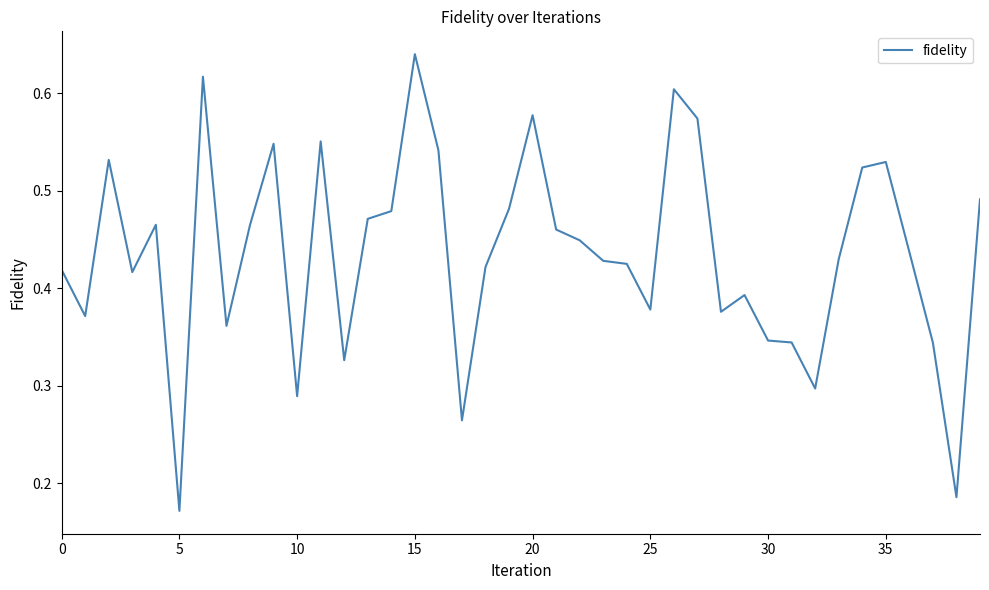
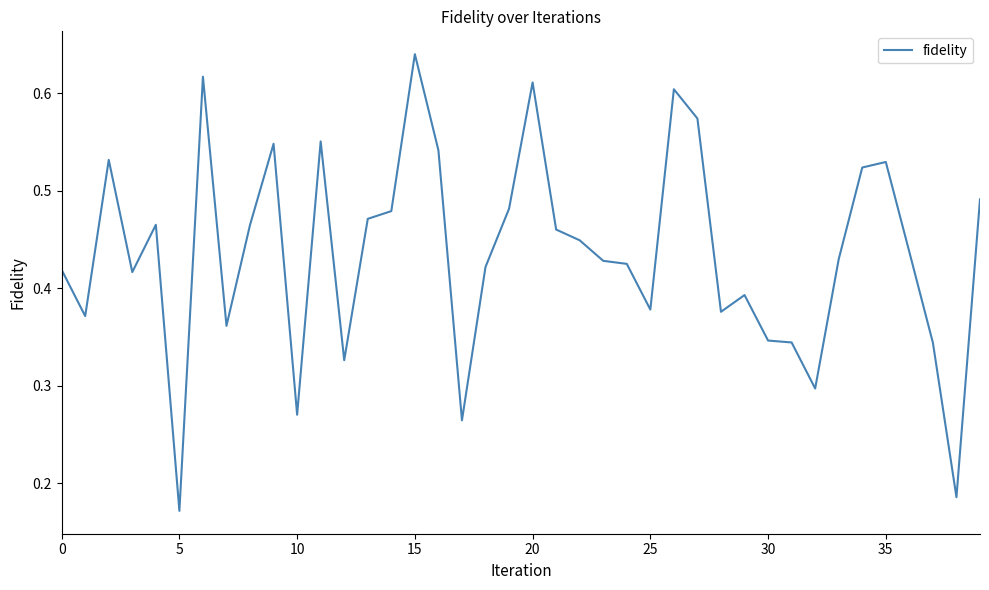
10: 0.29 -> 0.27
20: 0.58 -> 0.61
